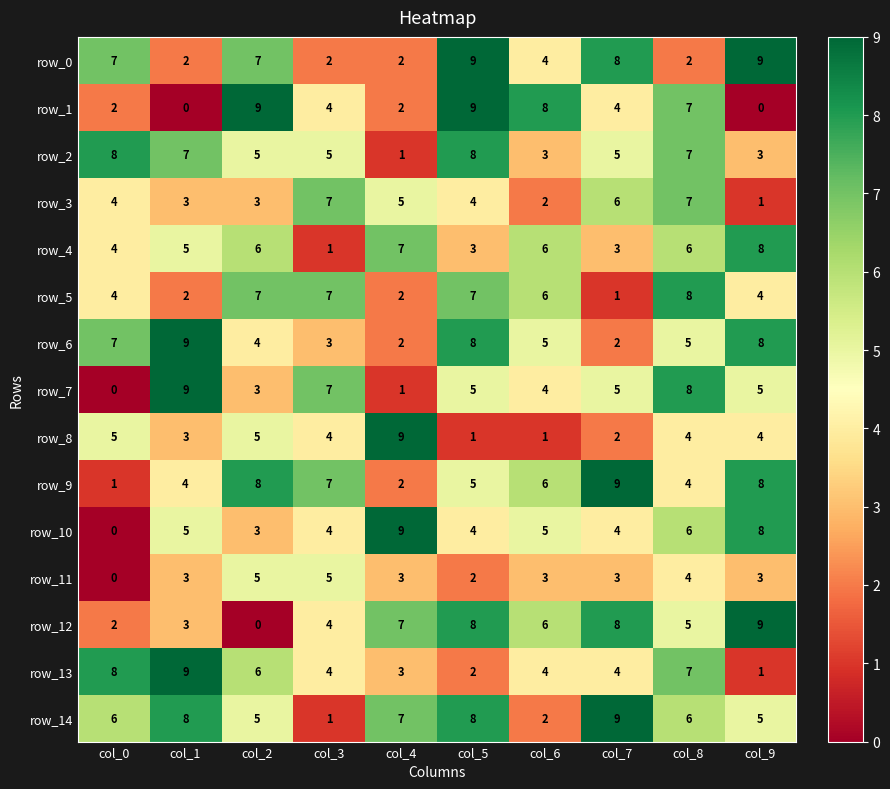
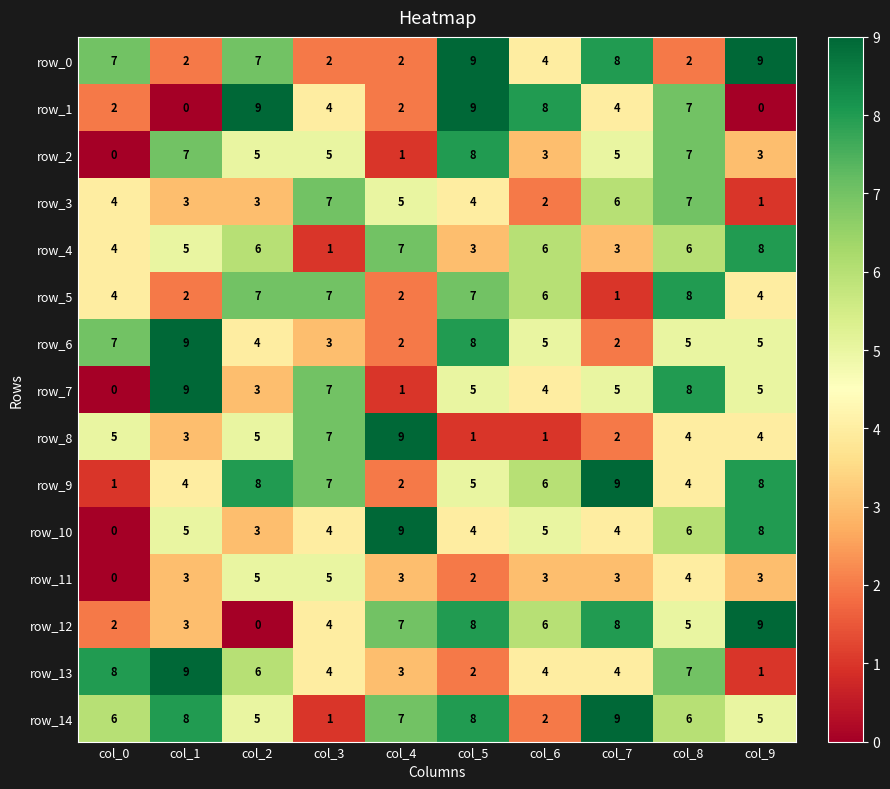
row_2, col_0: 8 -> 0
row_6, col_9: 8 -> 5
row_8, col_3: 4 -> 7
